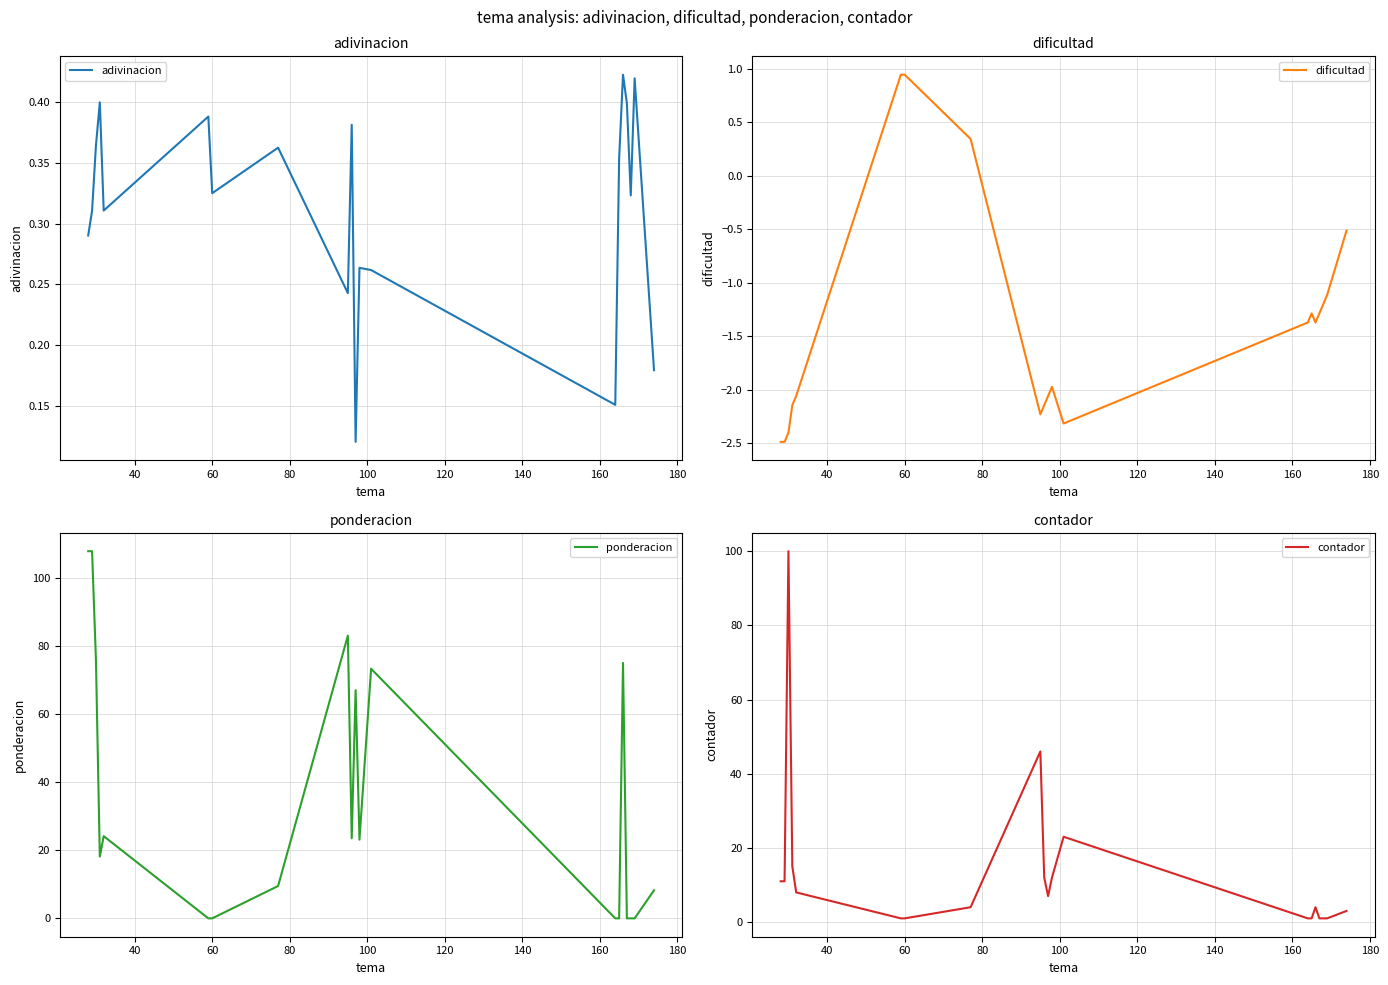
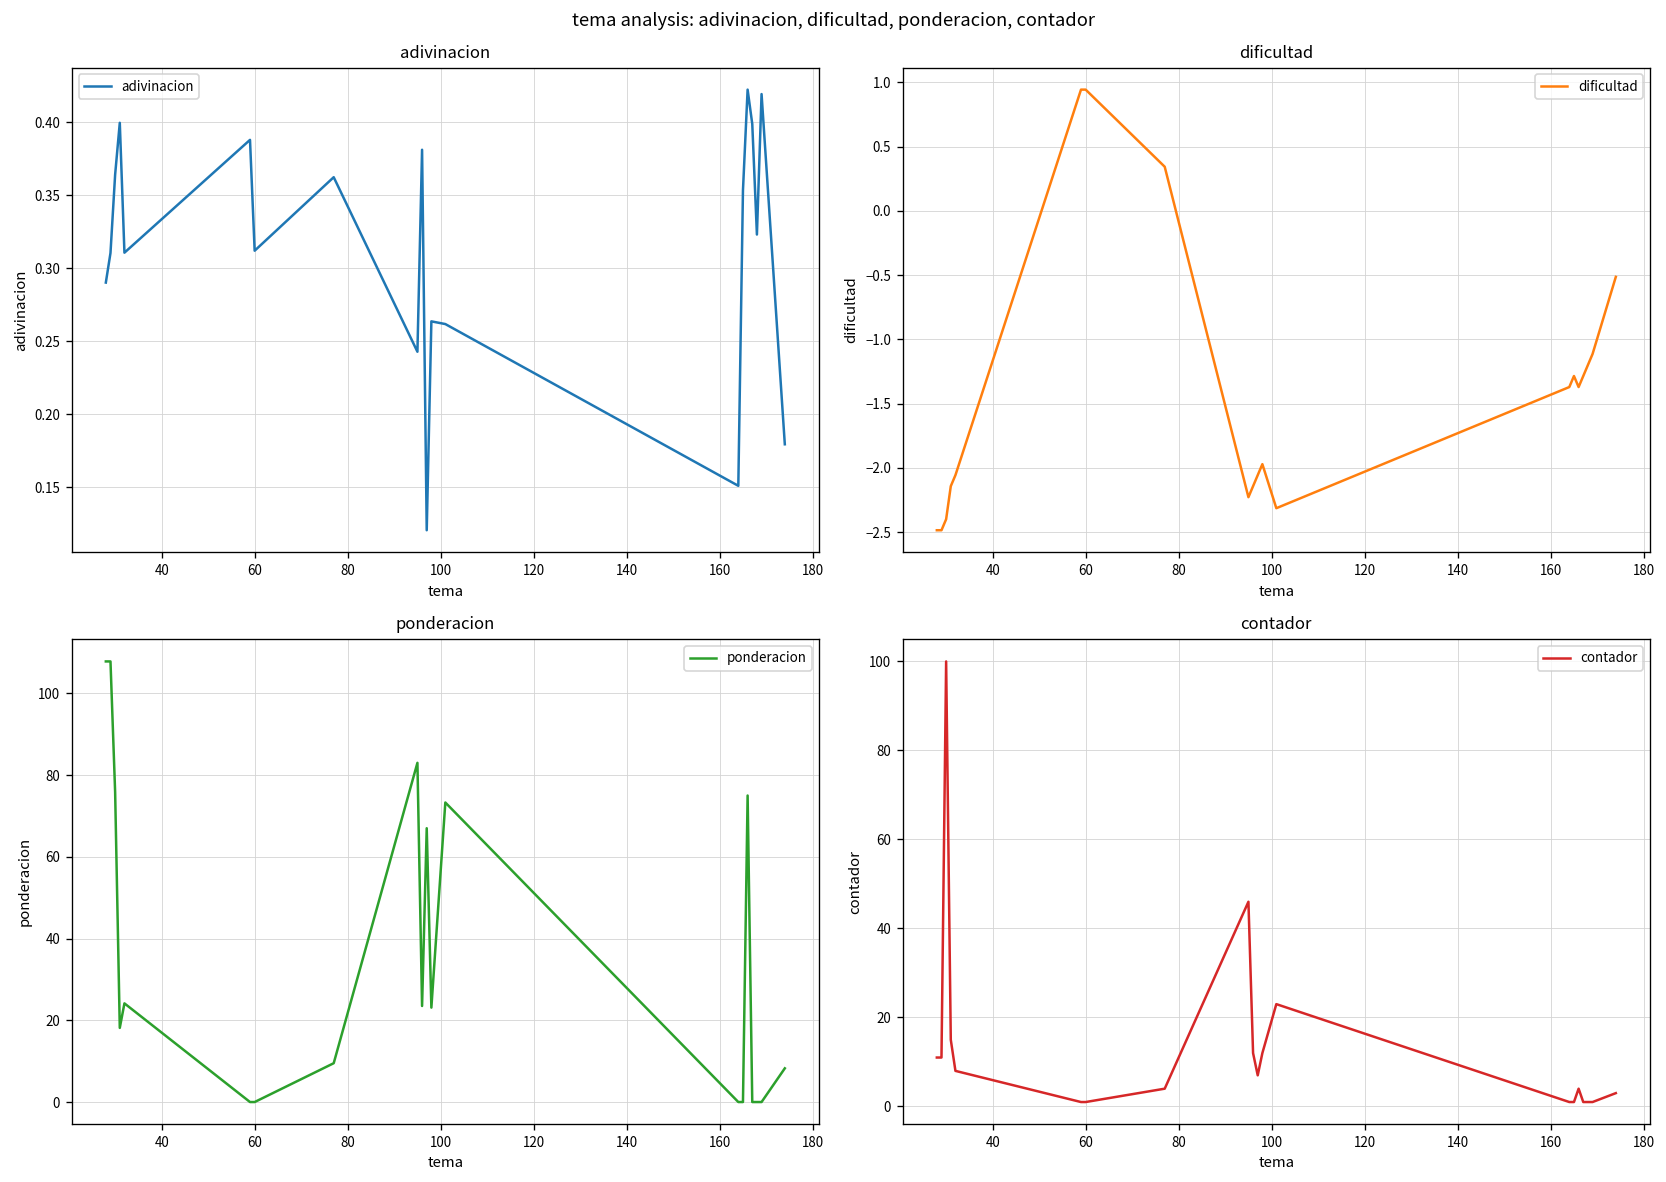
adivinacion, 60: 0.325 -> 0.312
